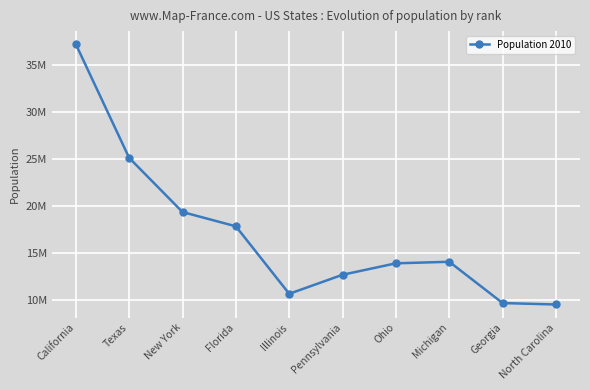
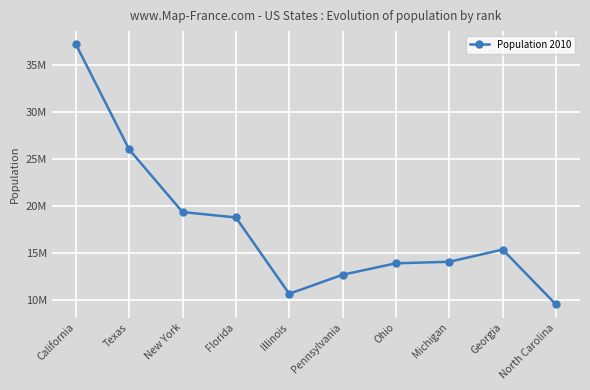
Texas: 25000000 -> 26000000
Florida: 18000000 -> 19000000
Georgia: 10000000 -> 15000000
